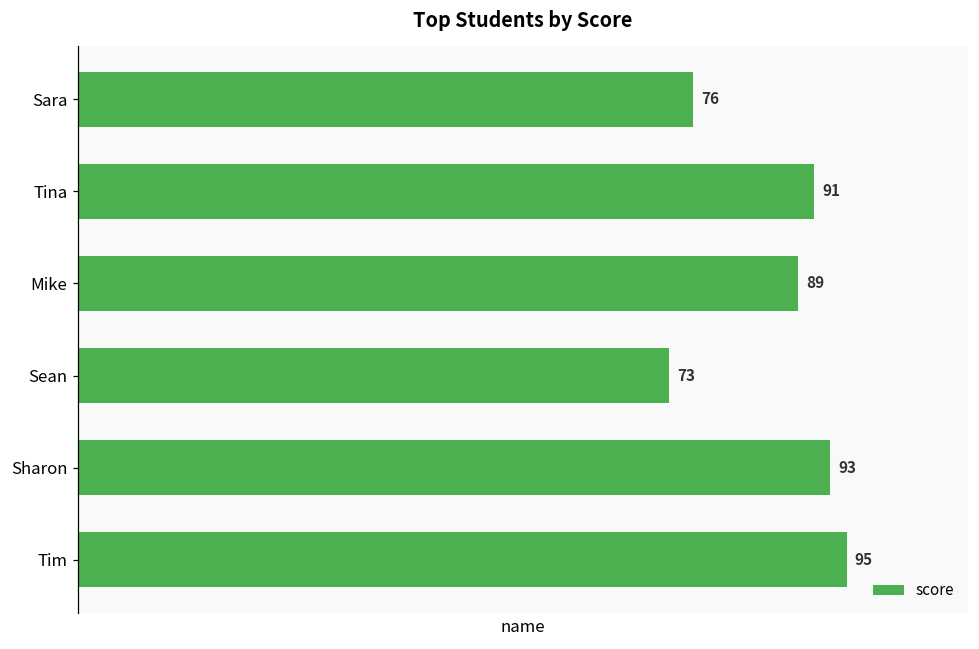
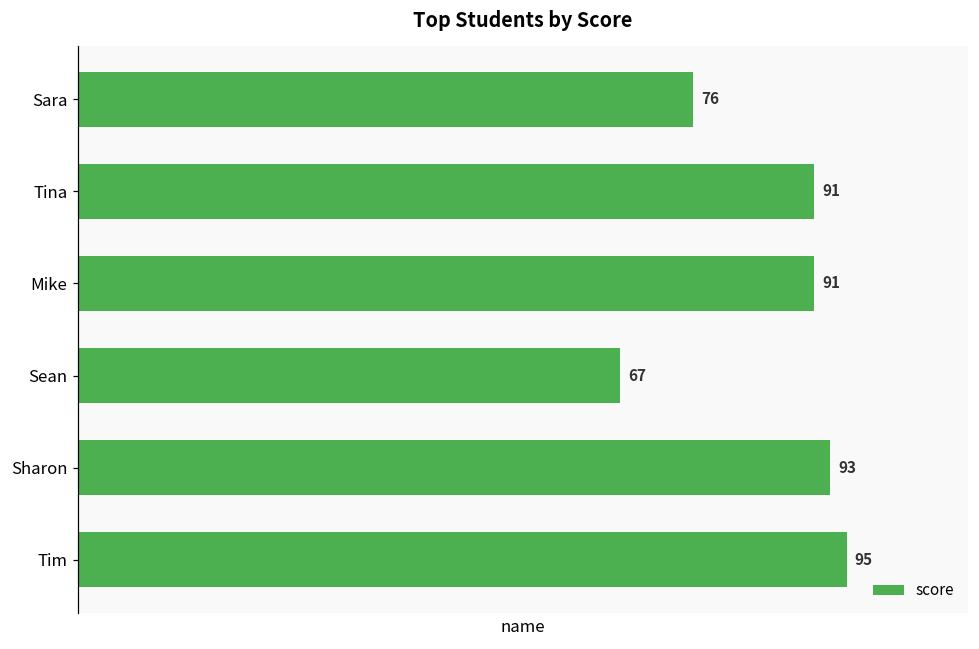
Mike: 89 -> 91
Sean: 73 -> 67
